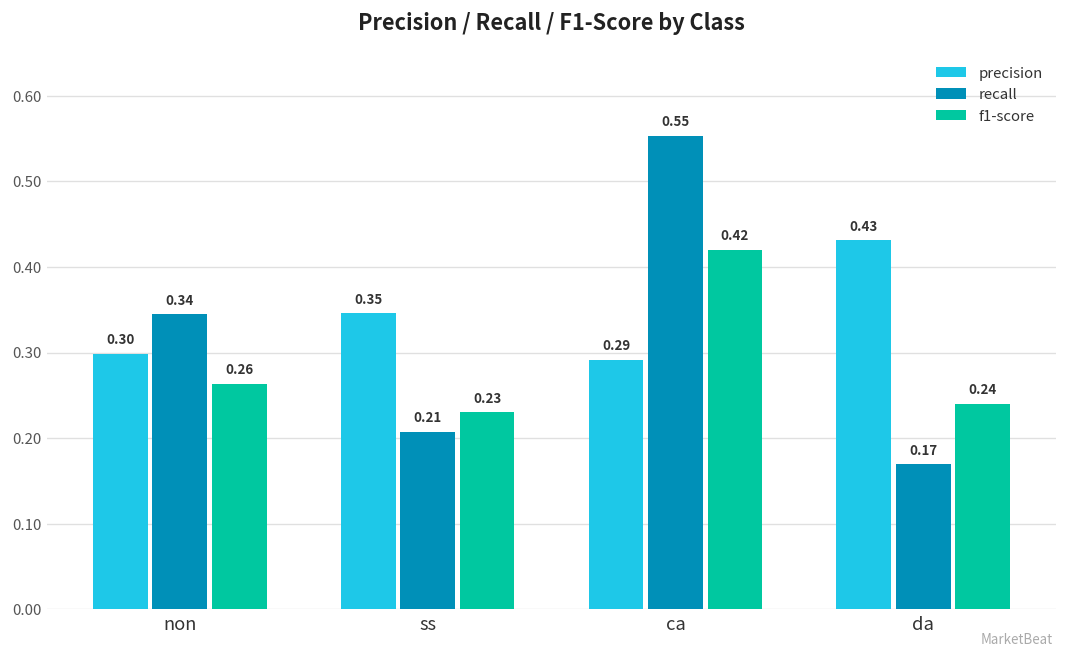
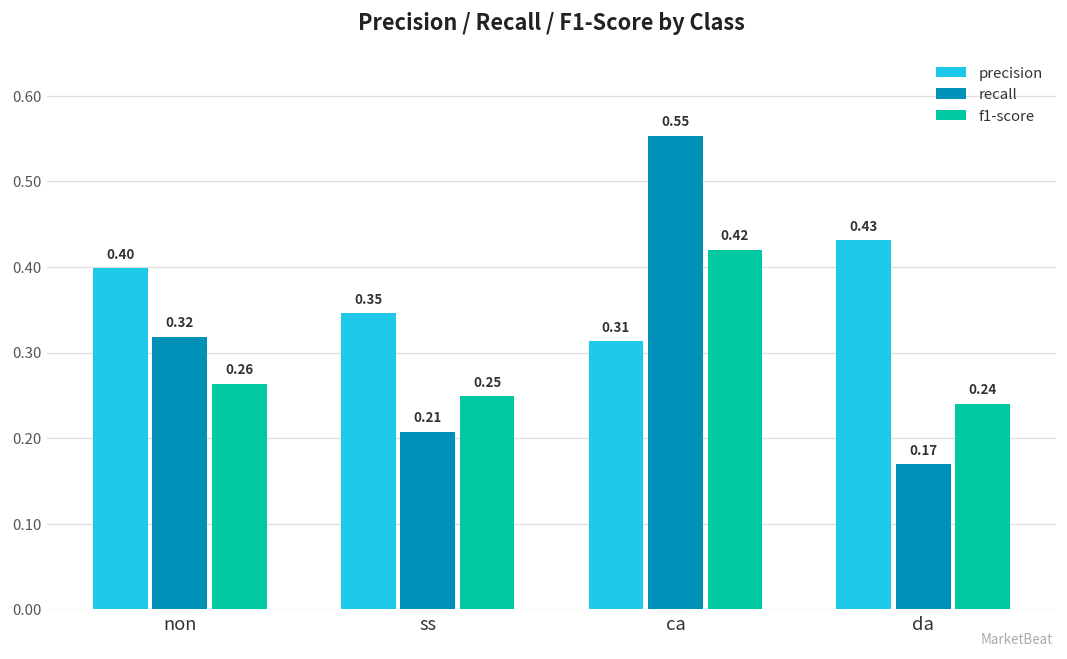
precision, non: 0.30 -> 0.40
recall, non: 0.34 -> 0.32
f1-score, ss: 0.23 -> 0.25
precision, ca: 0.29 -> 0.31
